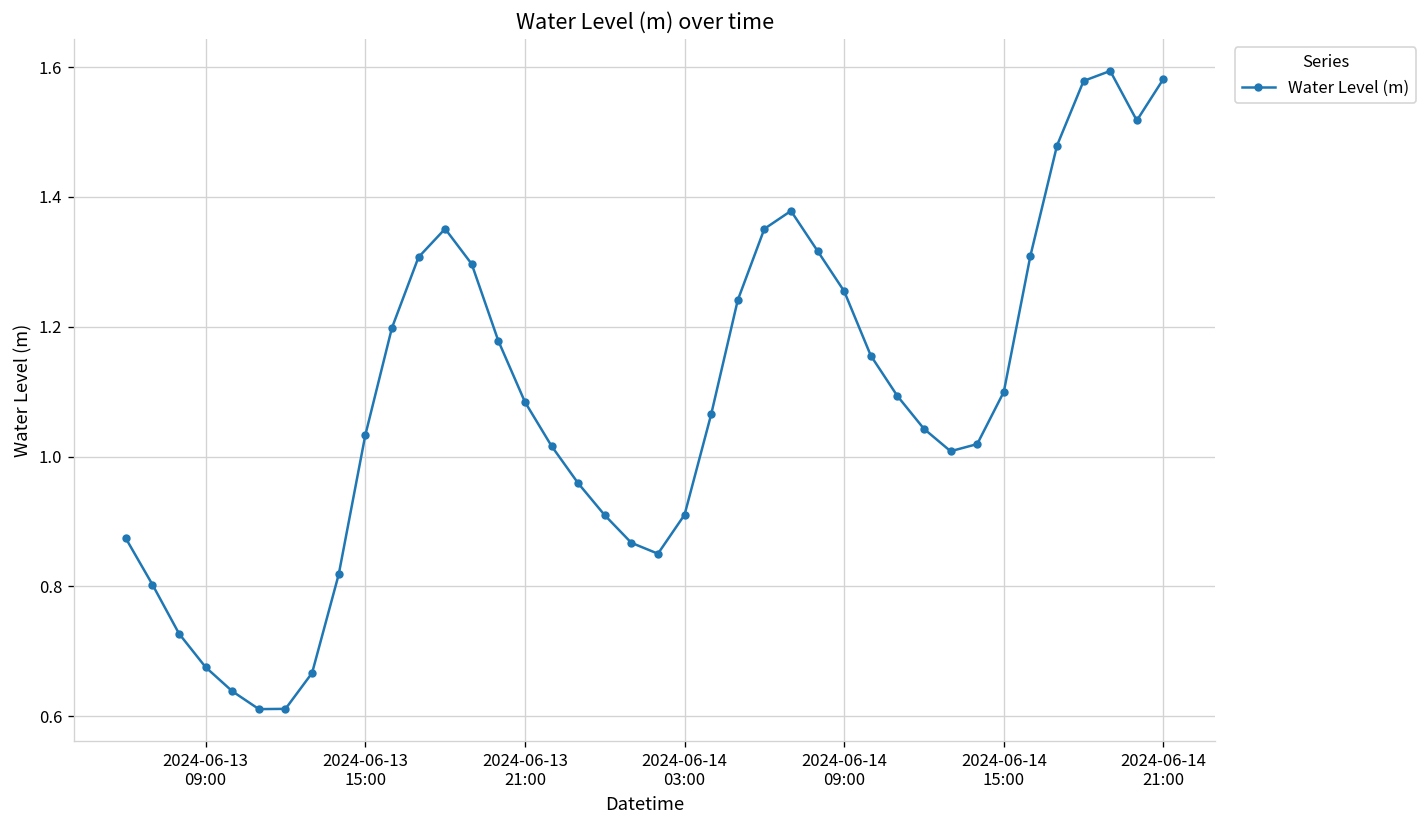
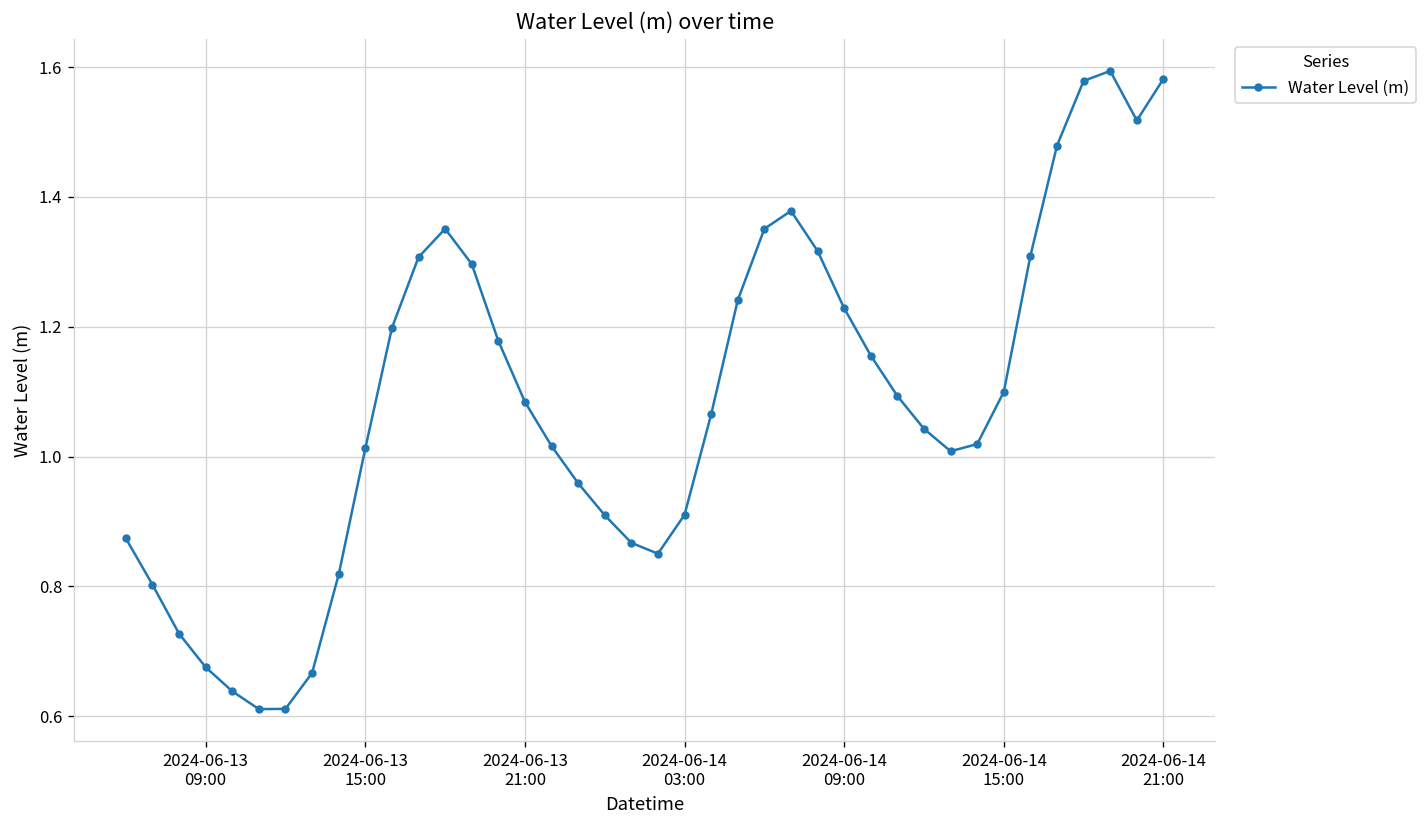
2024-06-13 15:00: 1.03 -> 1.01
2024-06-14 09:00: 1.25 -> 1.23
